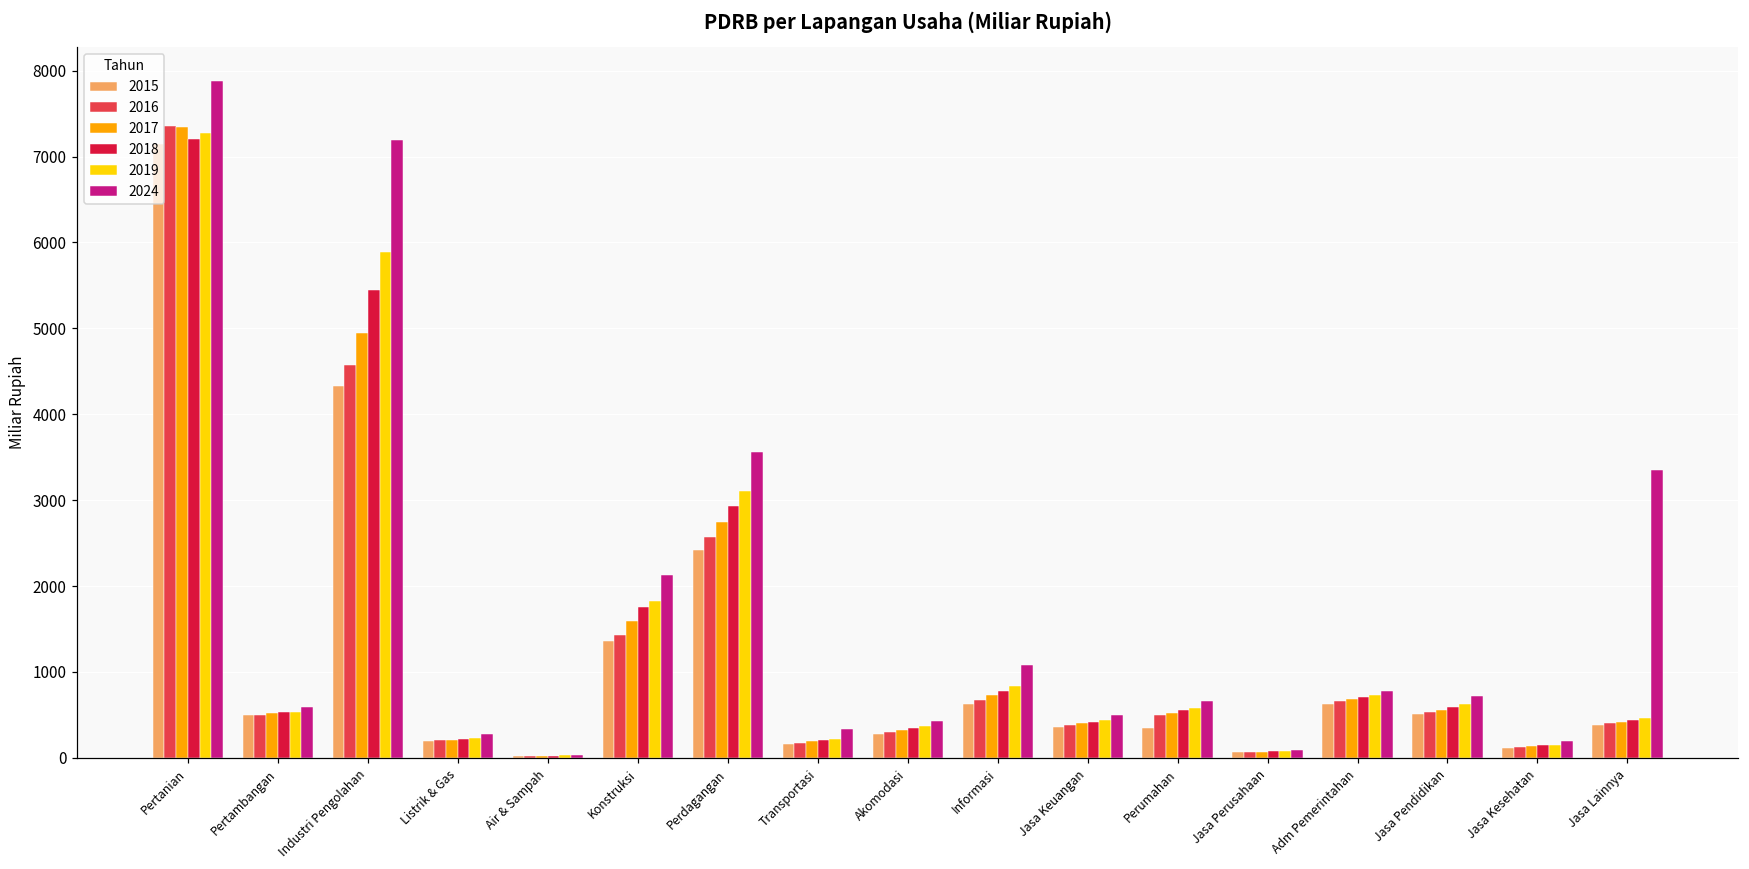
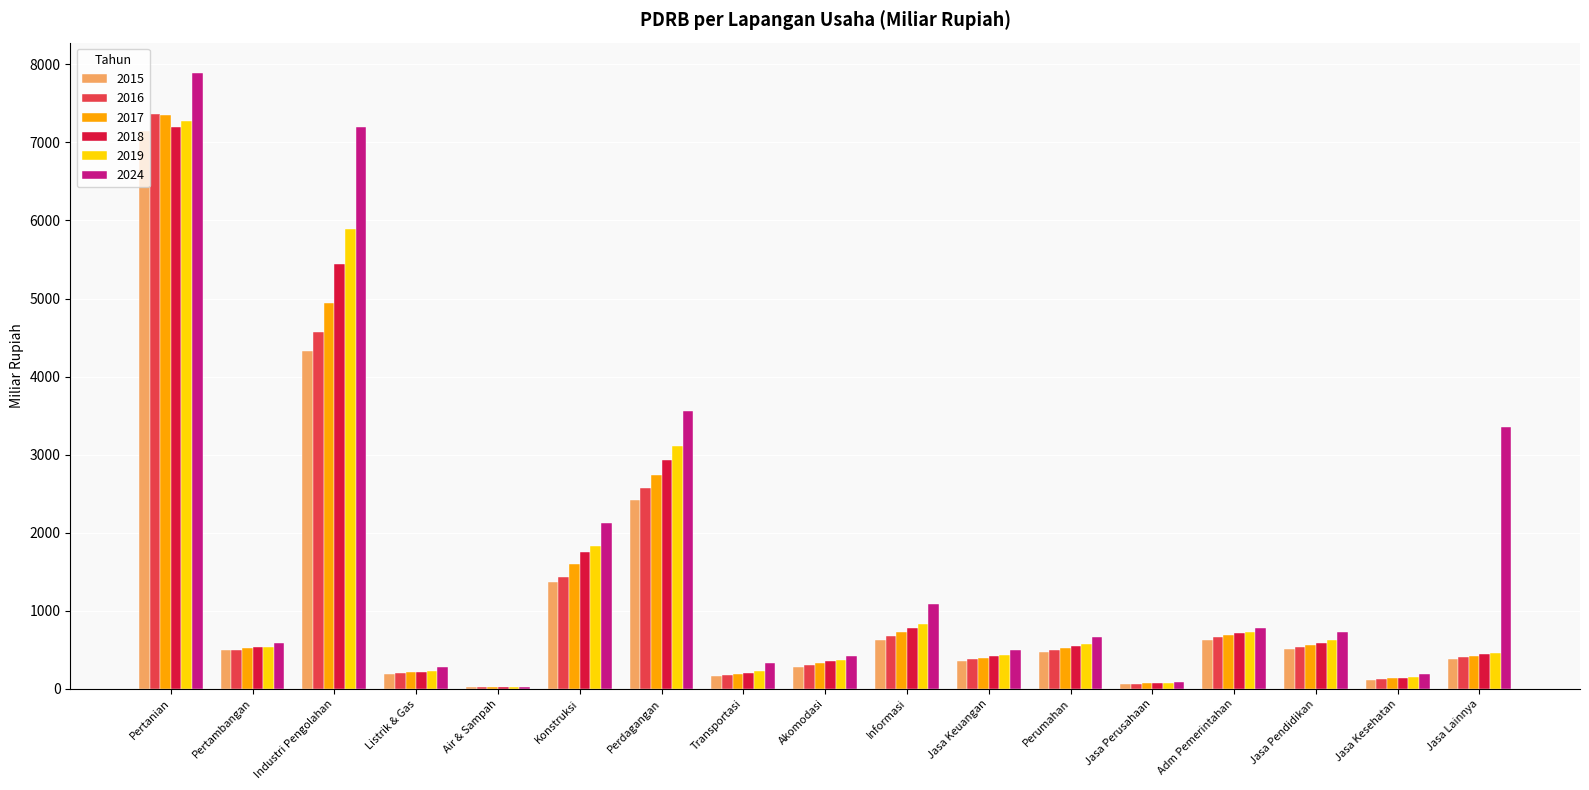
2015, Perumahan: 300 -> 500
